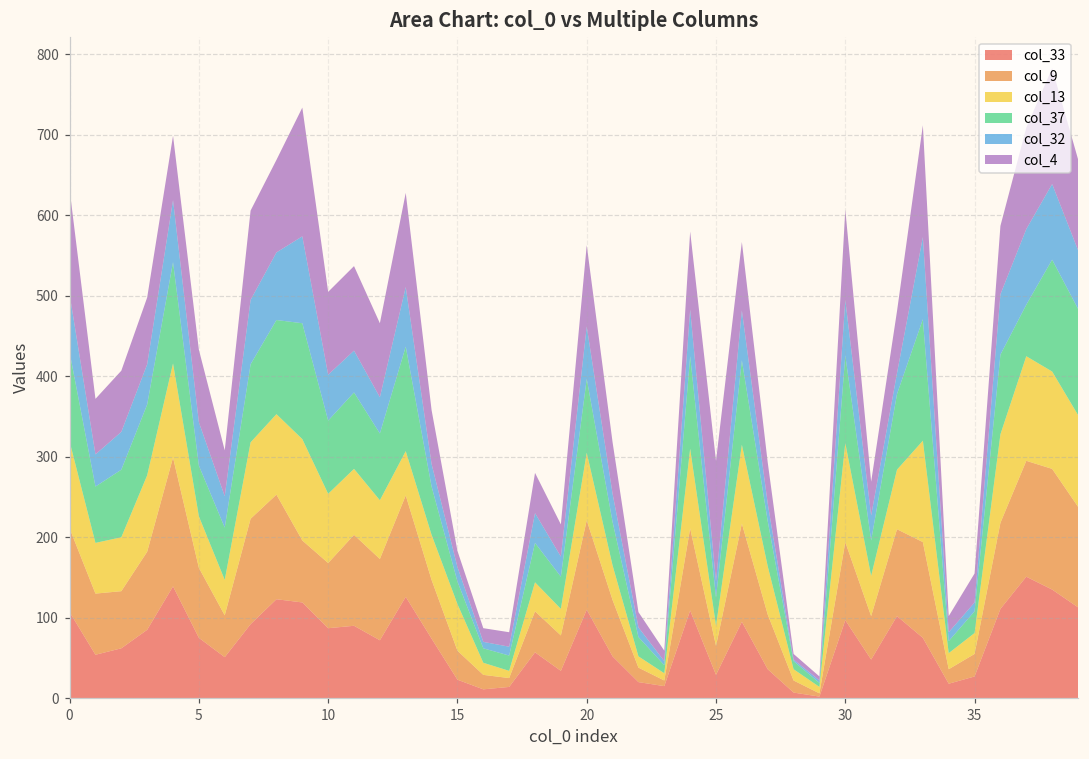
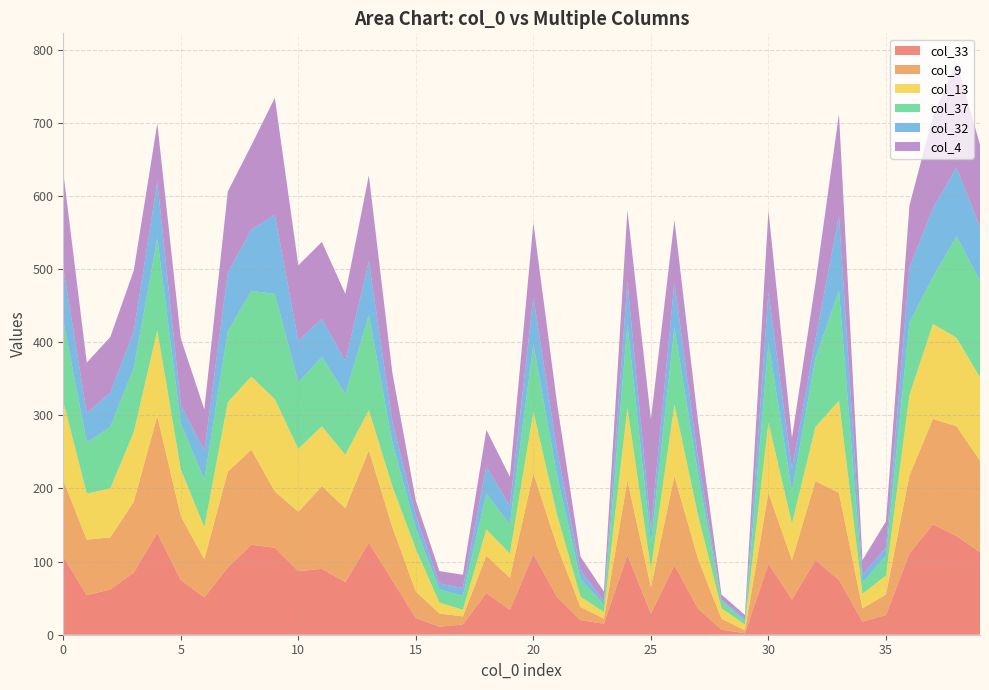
col_32, 5: 50 -> 30
col_13, 30: 120 -> 100
